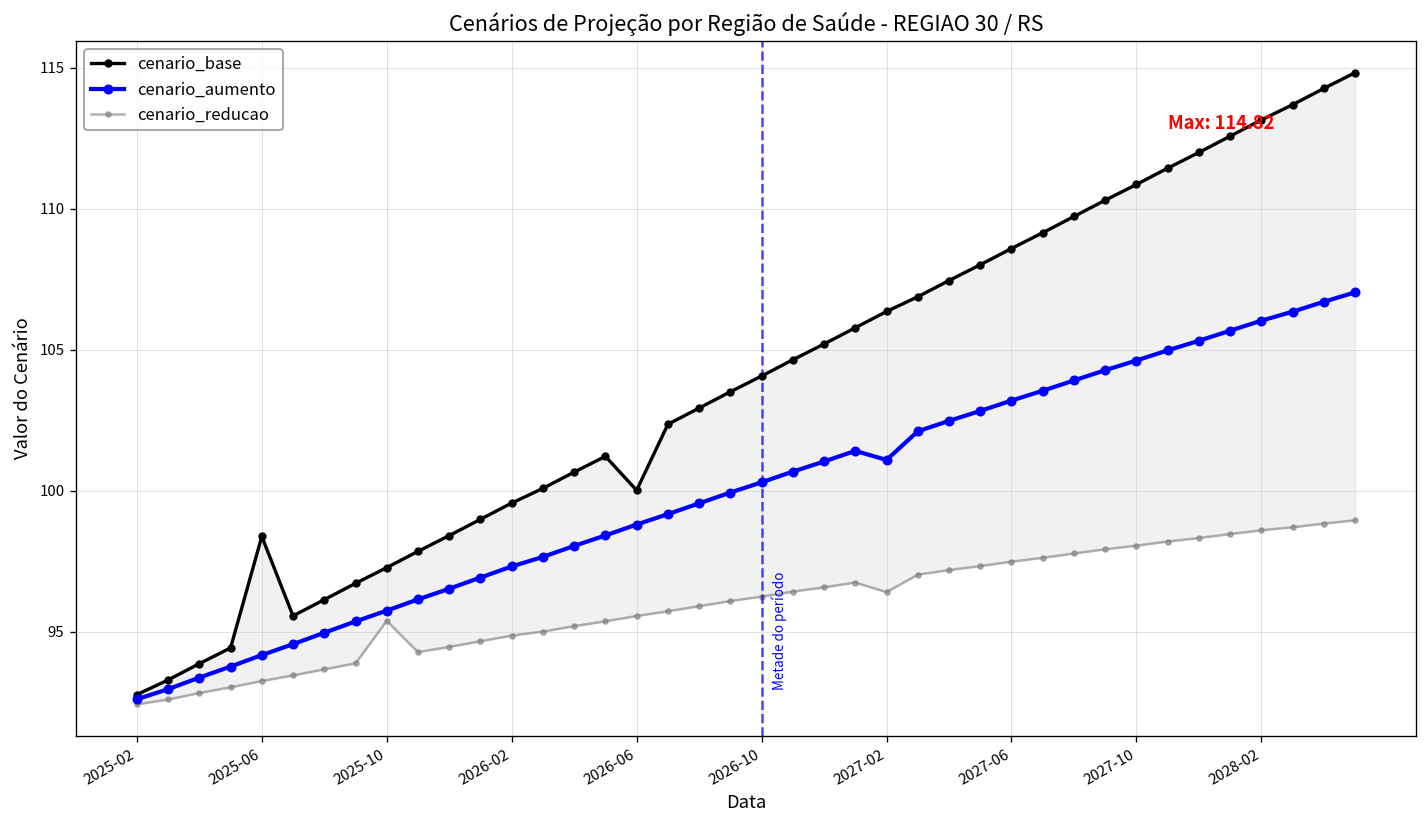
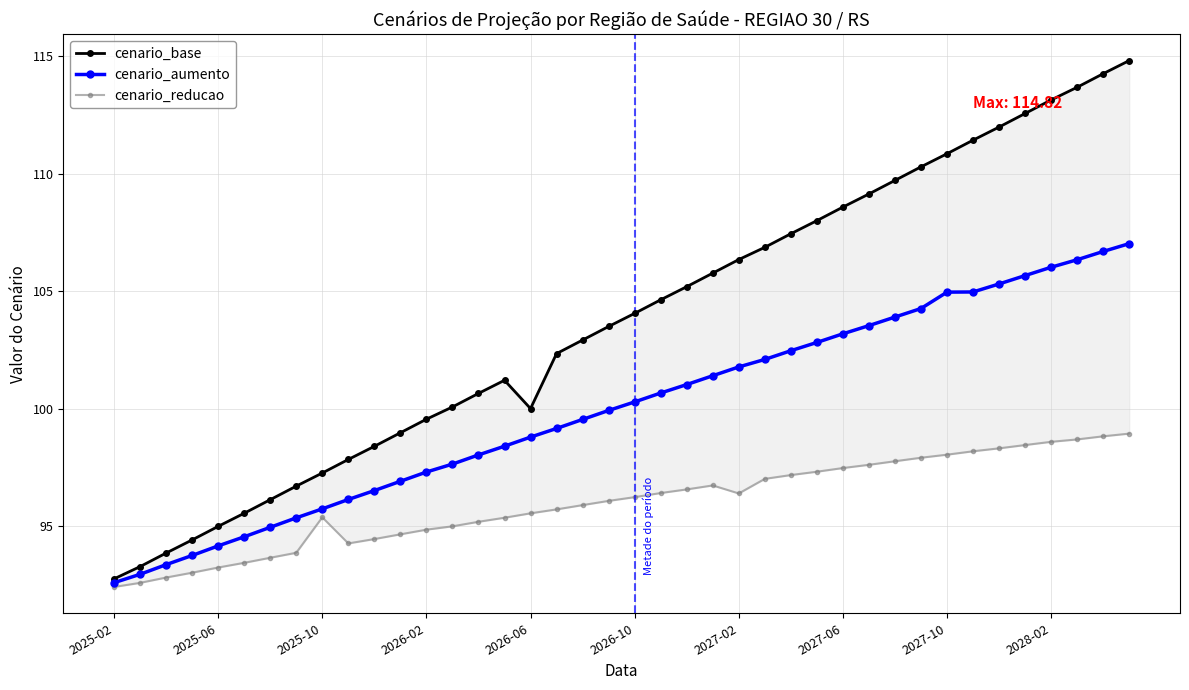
cenario_base, 2025-06: 98.4 -> 95.0
cenario_aumento, 2027-02: 101.1 -> 101.8
cenario_aumento, 2027-10: 104.6 -> 105.0
